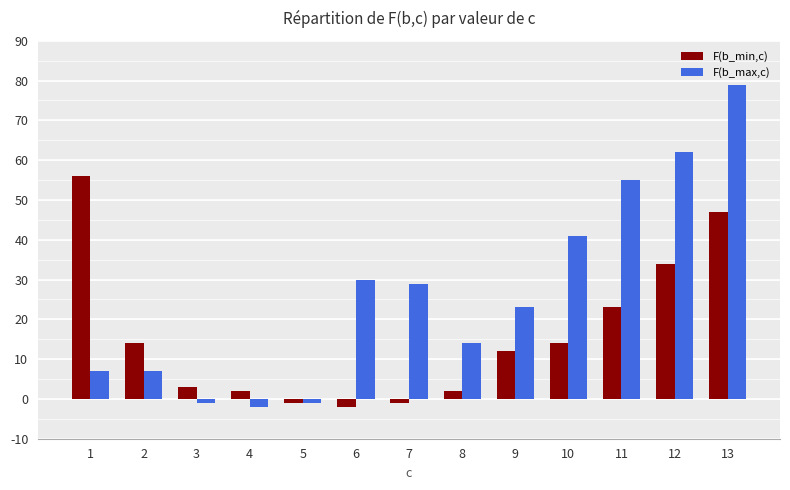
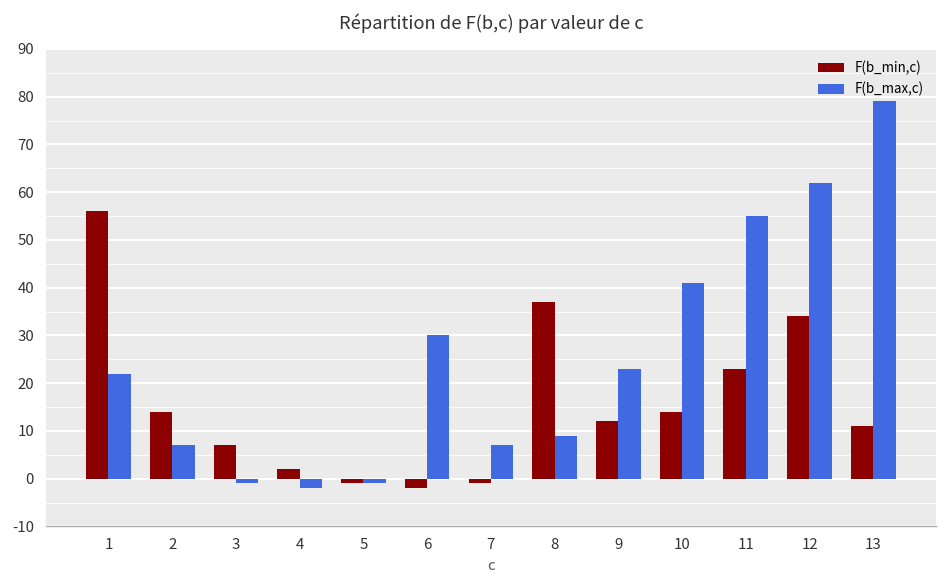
F(b_max,c), 1: 7 -> 22
F(b_min,c), 3: 3 -> 7
F(b_max,c), 7: 29 -> 7
F(b_min,c), 8: 2 -> 37
F(b_max,c), 8: 14 -> 9
F(b_min,c), 13: 47 -> 11
